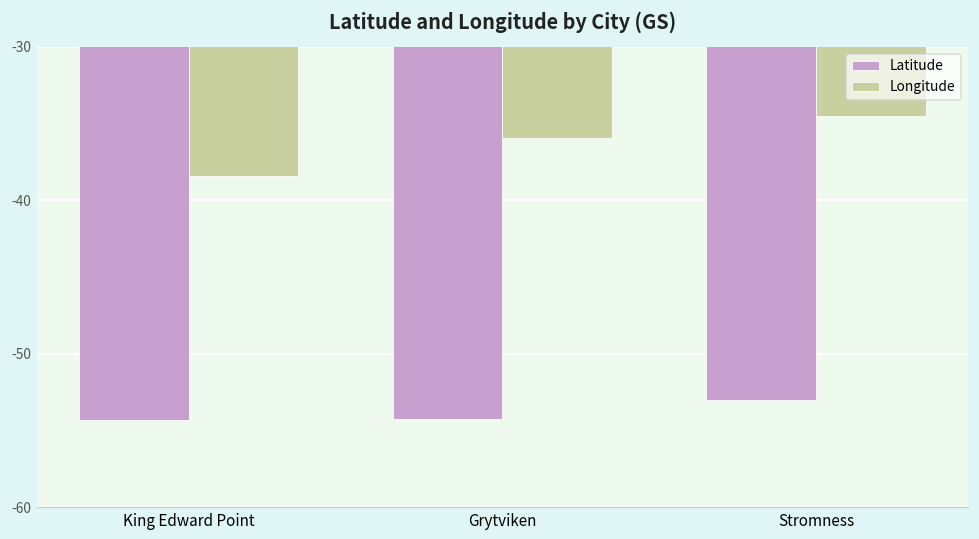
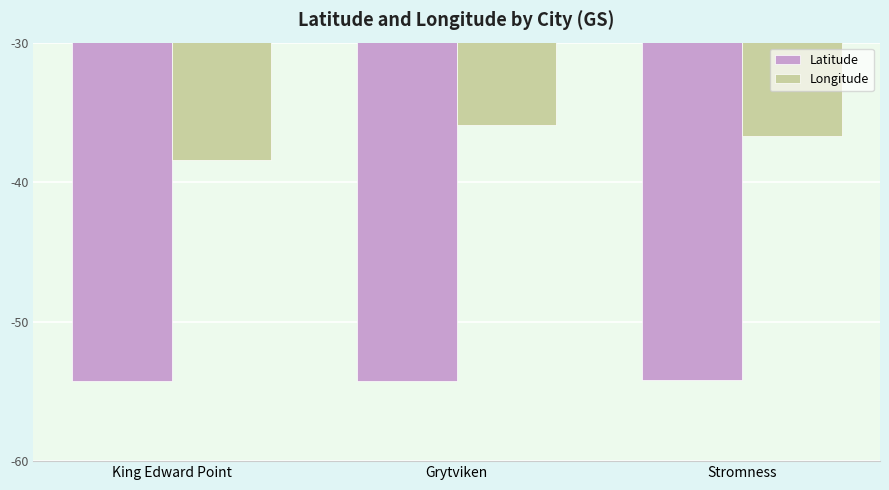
Latitude, Stromness: -53.0 -> -54.2
Longitude, Stromness: -34.5 -> -36.7
